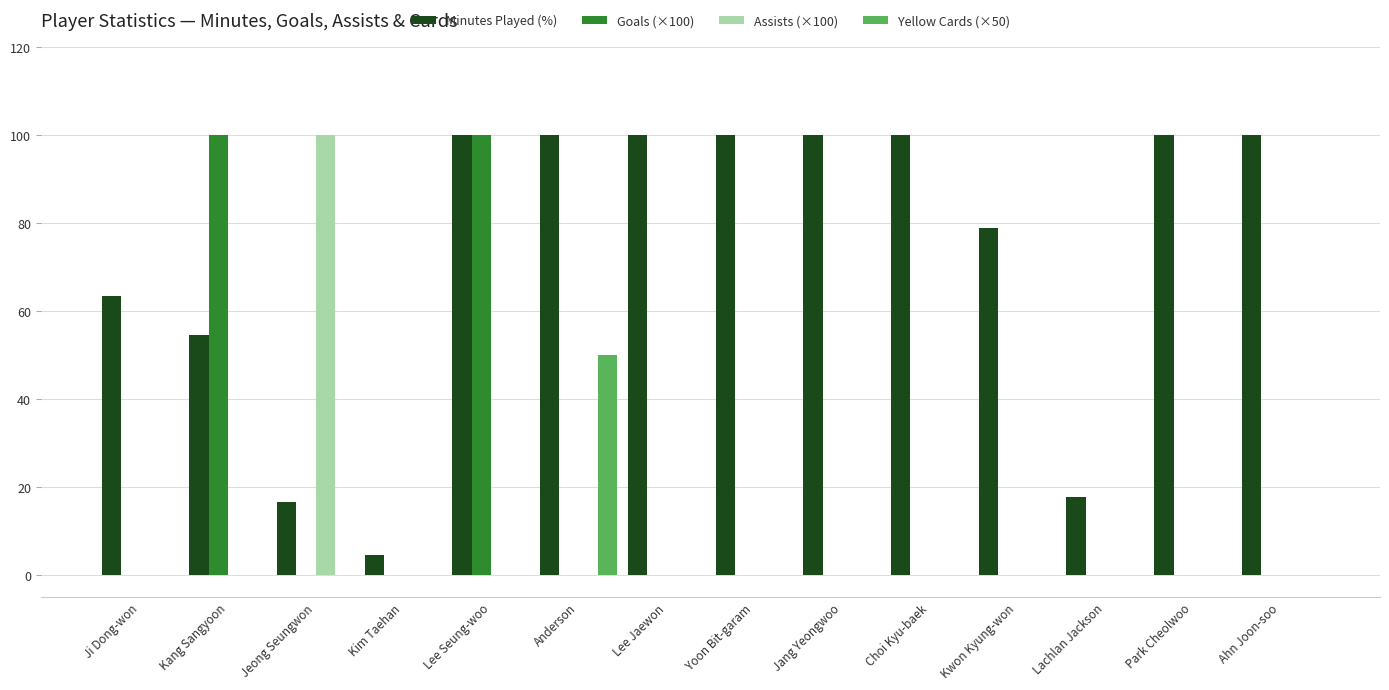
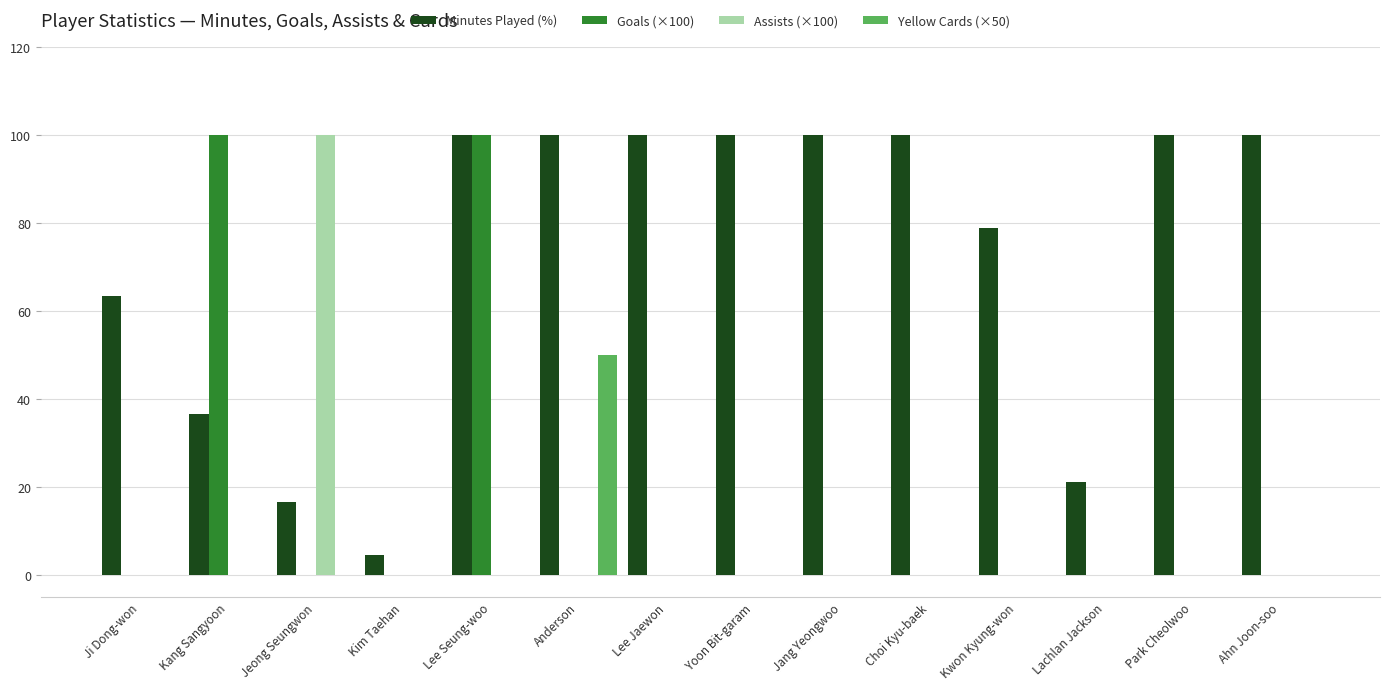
Minutes Played (%), Kang Sangyoon: 54 -> 37
Minutes Played (%), Lachlan Jackson: 18 -> 21
